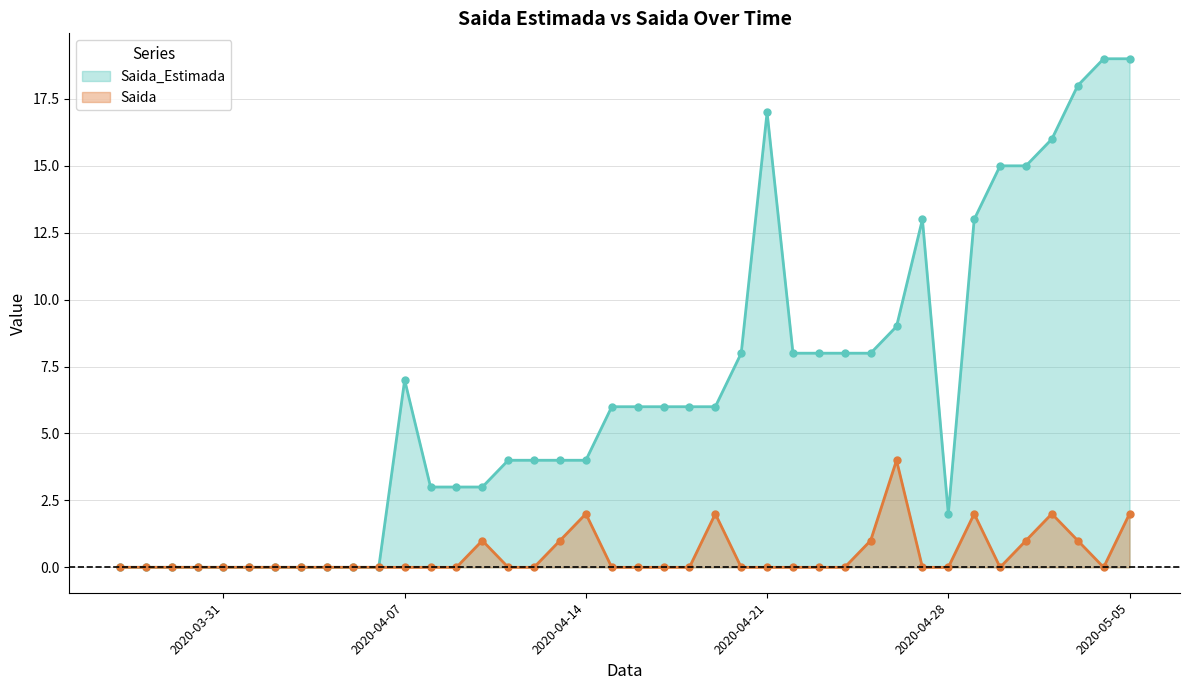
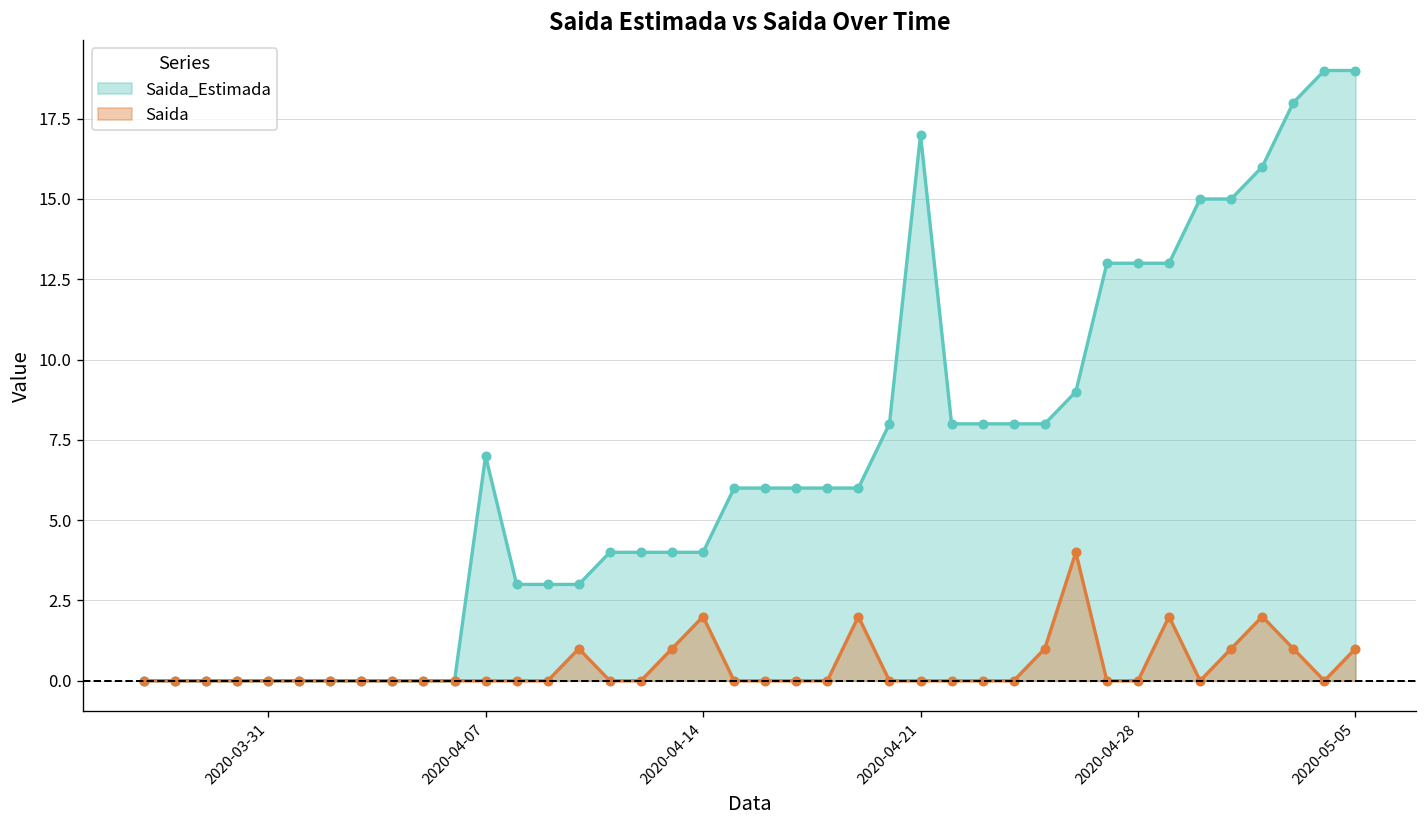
Saida_Estimada, 2020-04-28: 2 -> 13
Saida, 2020-05-05: 2 -> 1
